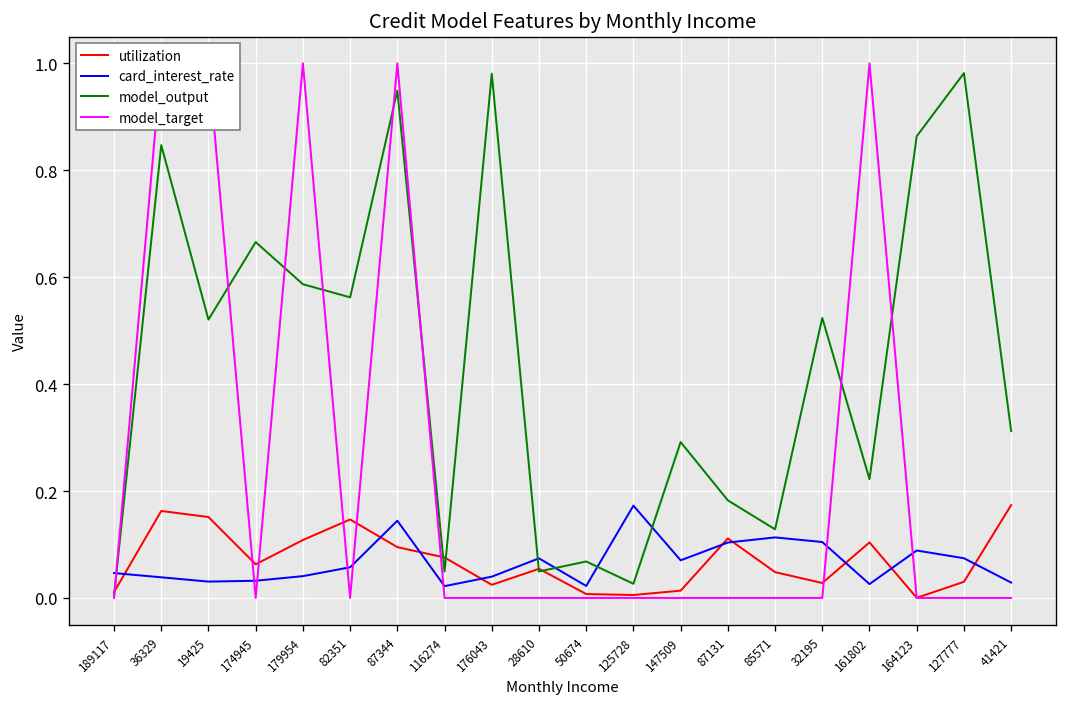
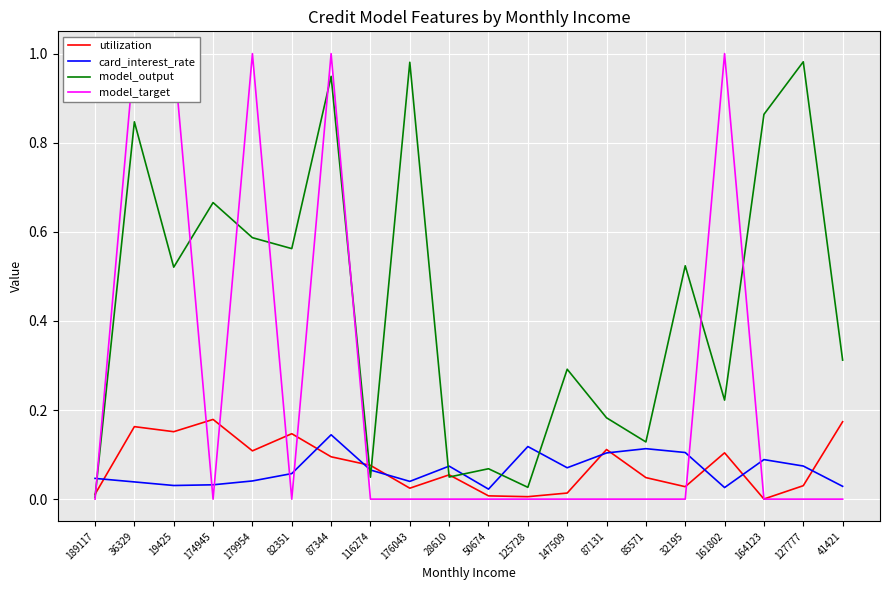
utilization, 174945: 0.06 -> 0.18
card_interest_rate, 116274: 0.02 -> 0.07
card_interest_rate, 125728: 0.17 -> 0.12
